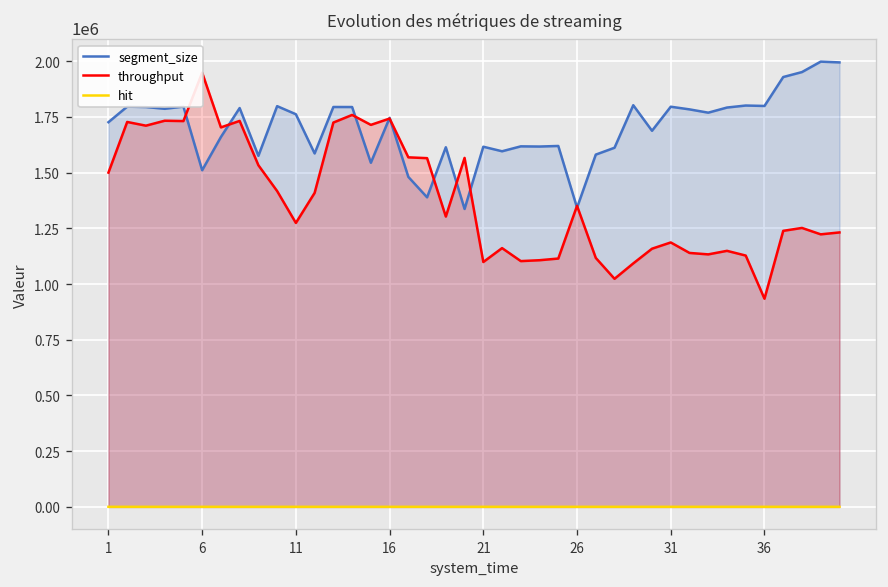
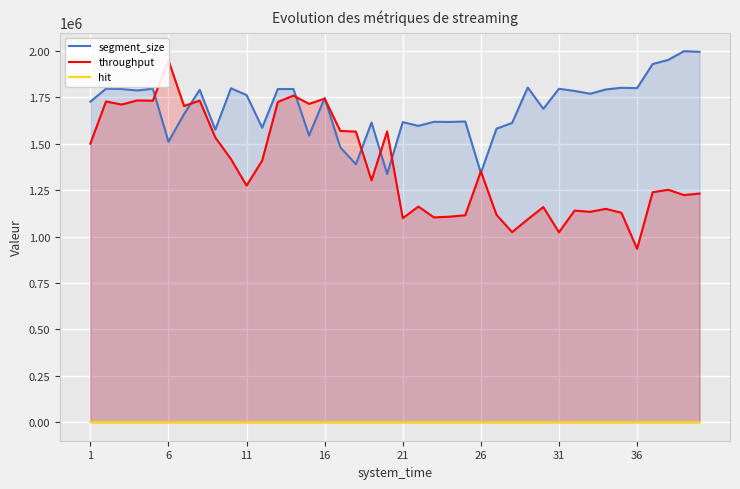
throughput, 31: 1190000 -> 1020000
